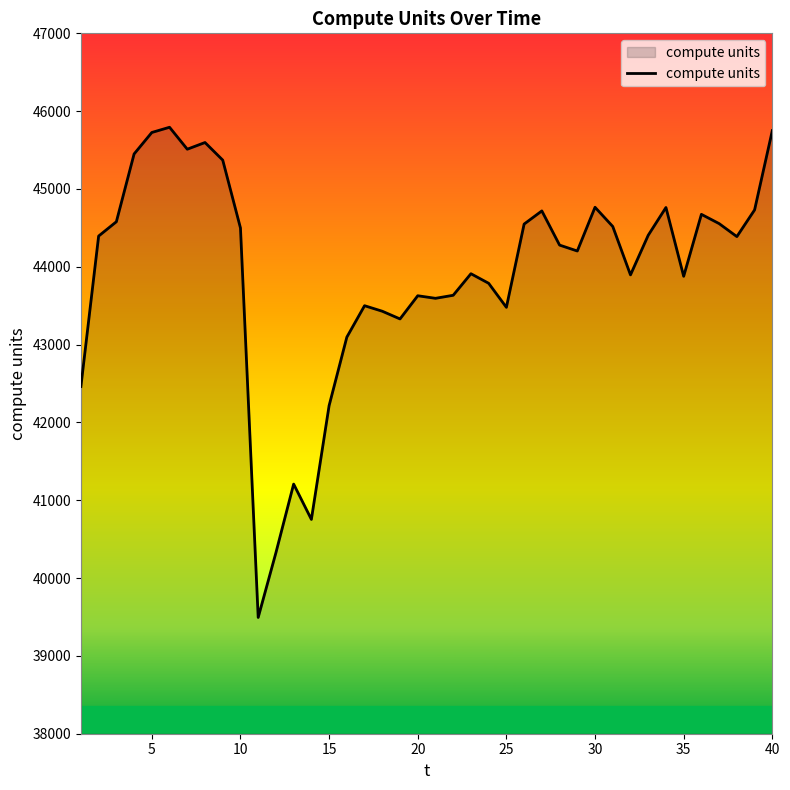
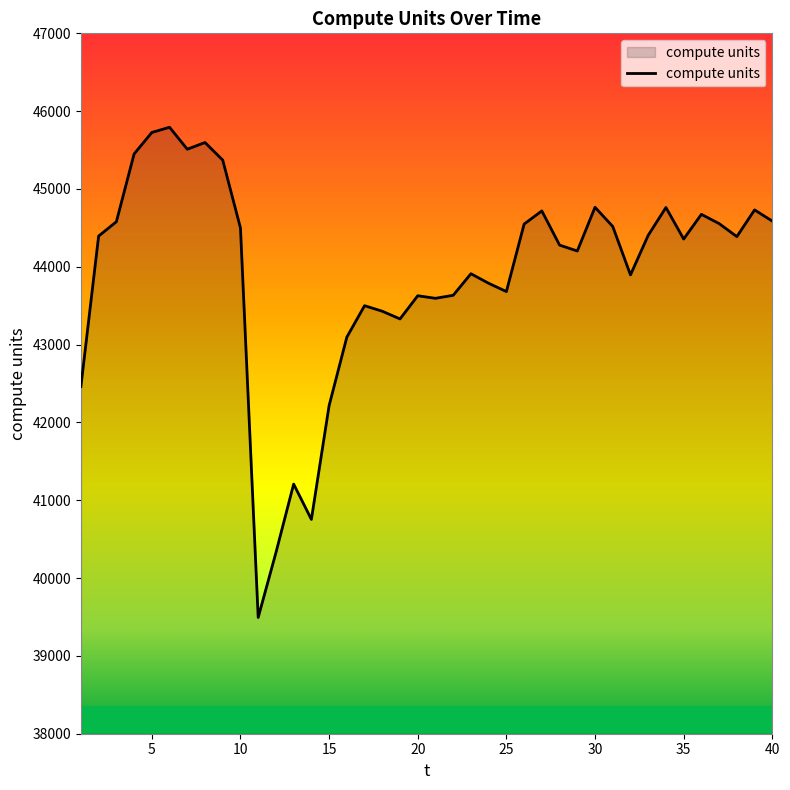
25: 43500 -> 43700
35: 43900 -> 44400
40: 45800 -> 44600
